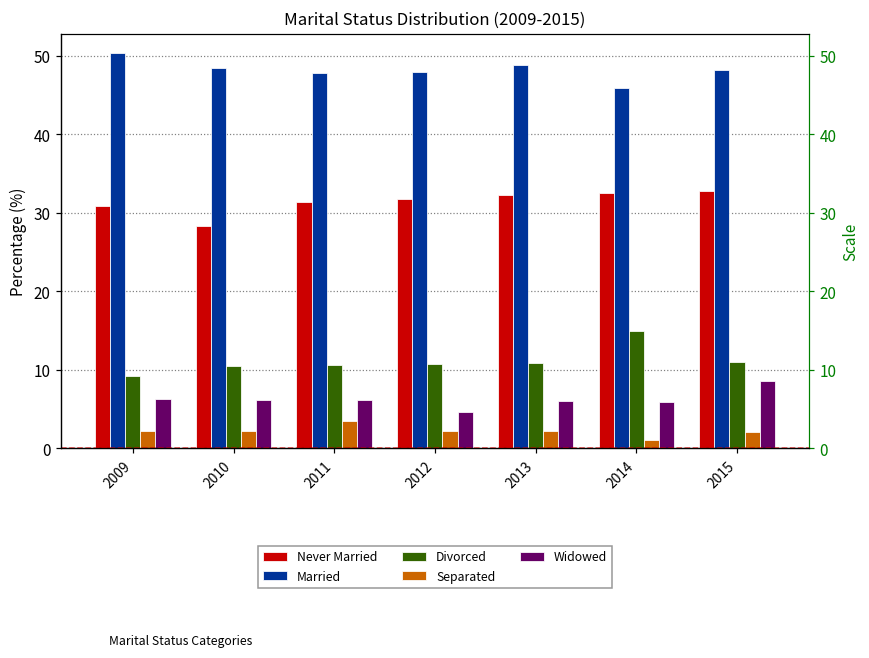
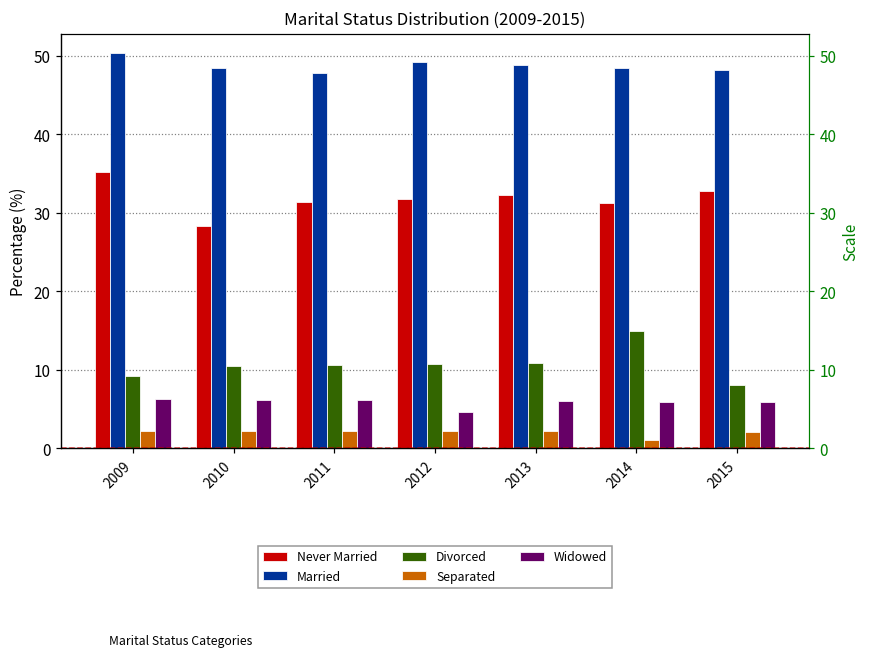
Never Married, 2009: 31 -> 35
Separated, 2011: 4 -> 2
Married, 2012: 48 -> 49
Never Married, 2014: 33 -> 31
Married, 2014: 46 -> 48
Divorced, 2015: 11 -> 8
Widowed, 2015: 9 -> 6
